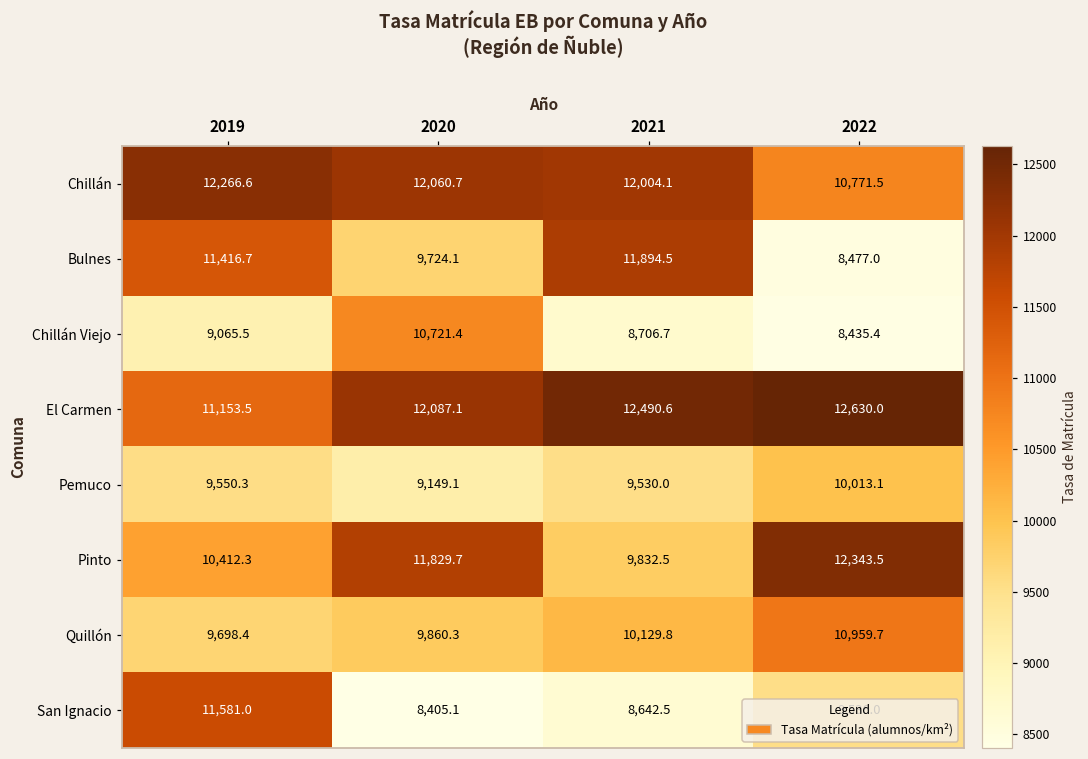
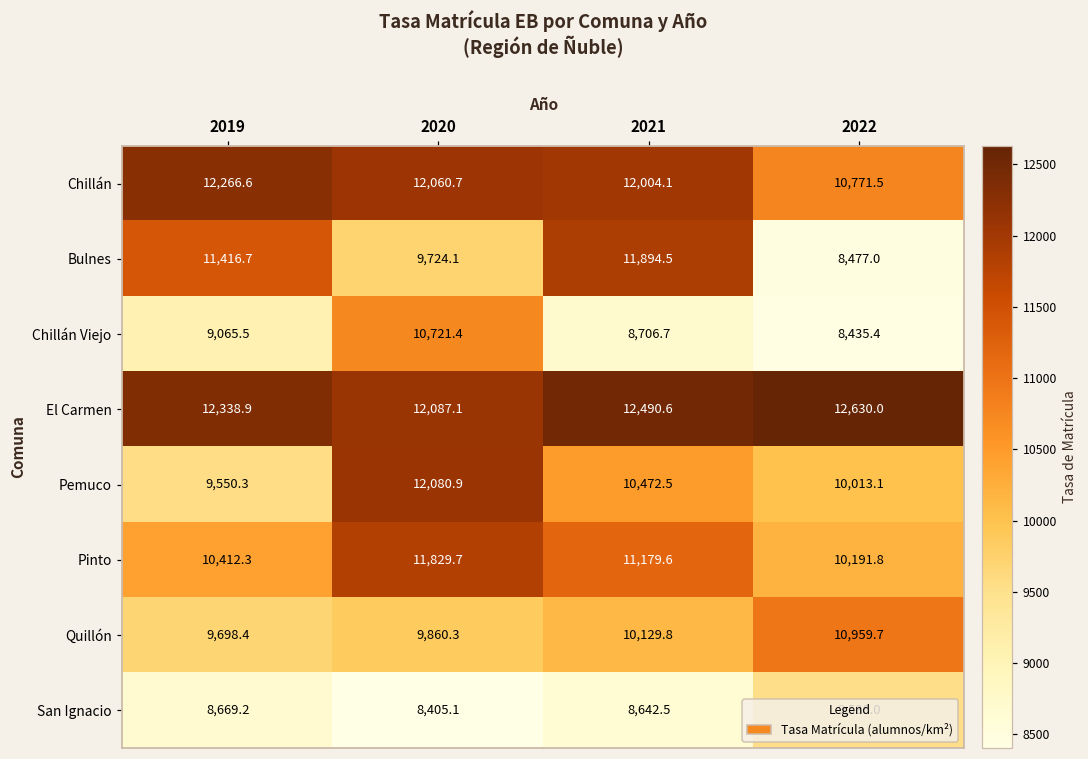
El Carmen, 2019: 11,153.5 -> 12,338.9
Pemuco, 2020: 9,149.1 -> 12,080.9
Pemuco, 2021: 9,530.0 -> 10,472.5
Pinto, 2021: 9,832.5 -> 11,179.6
Pinto, 2022: 12,343.5 -> 10,191.8
San Ignacio, 2019: 11,581.0 -> 8,669.2
